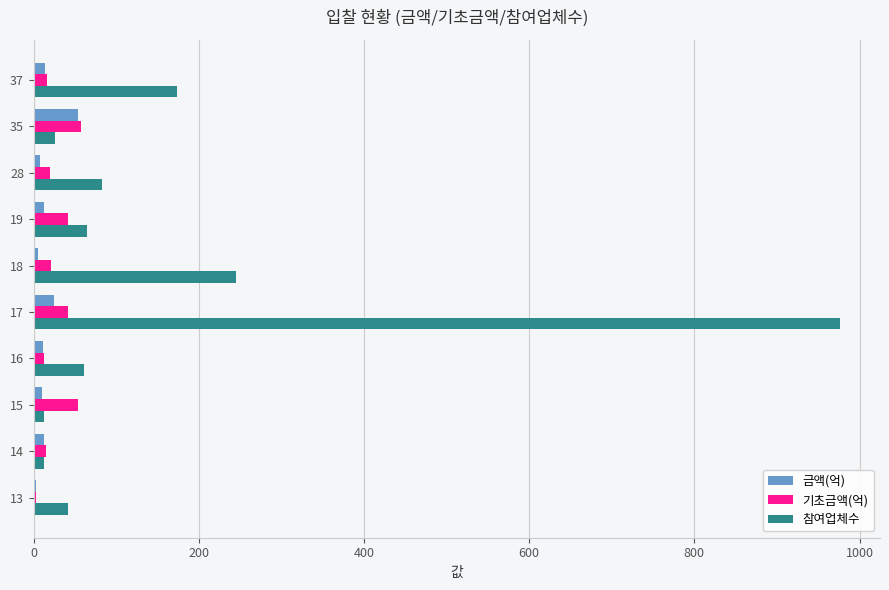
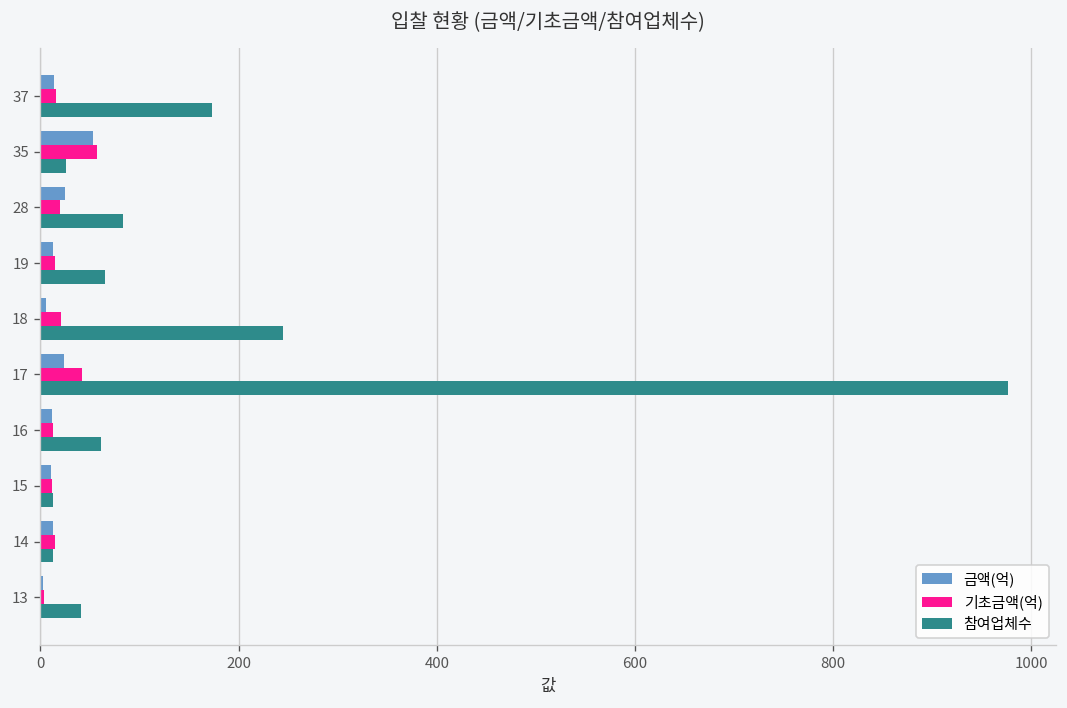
금액(억), 28: 10 -> 20
기초금액(억), 19: 40 -> 10
기초금액(억), 15: 50 -> 10
